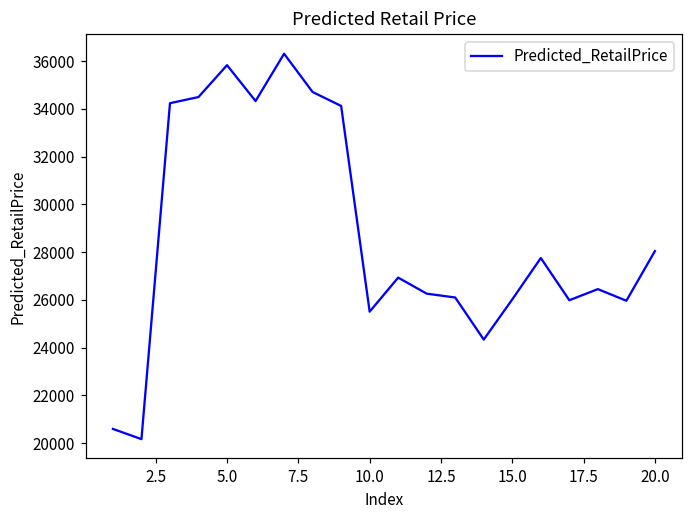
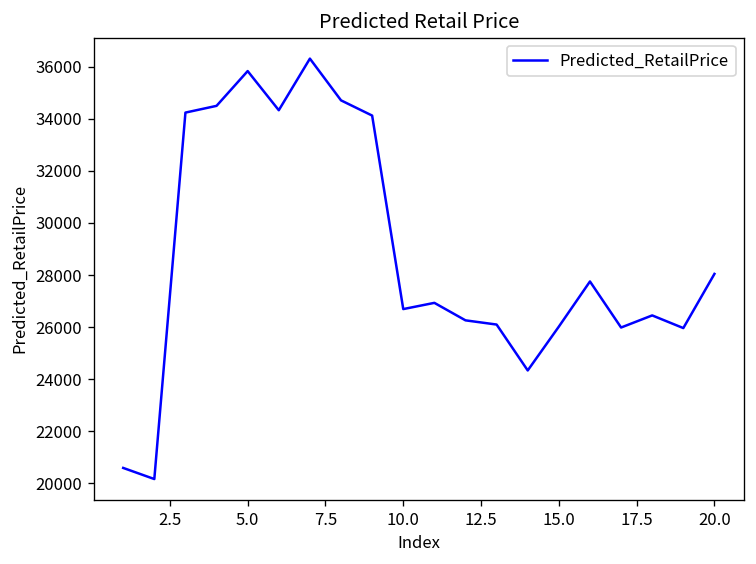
10.0: 25500 -> 26700
